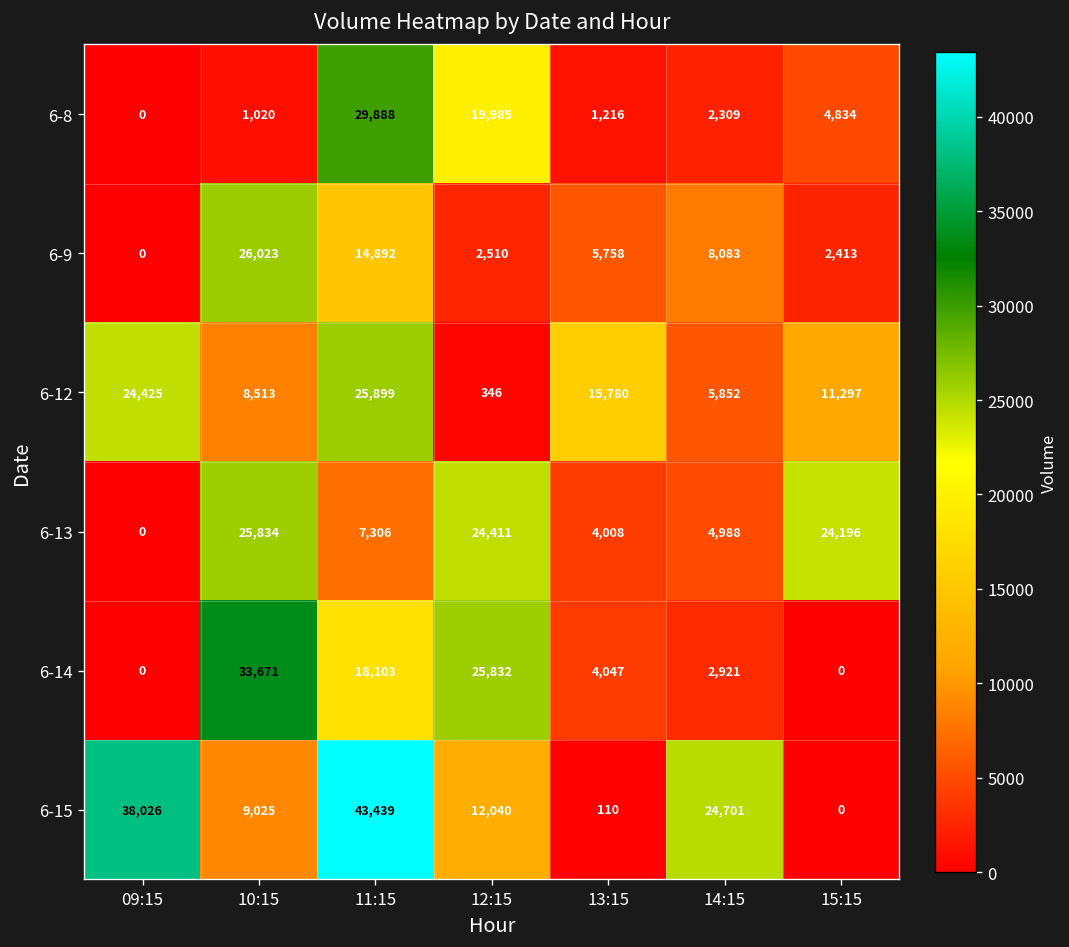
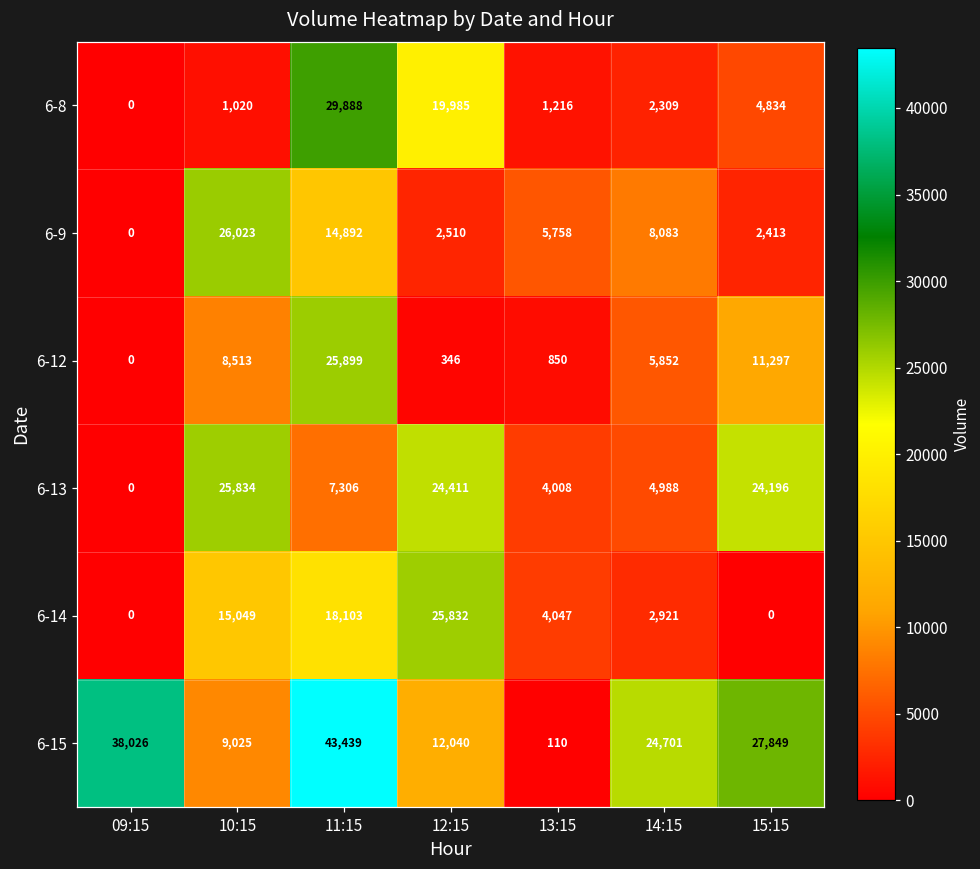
6-12, 09:15: 24,425 -> 0
6-12, 13:15: 15,780 -> 850
6-14, 10:15: 33,671 -> 15,049
6-15, 15:15: 0 -> 27,849
